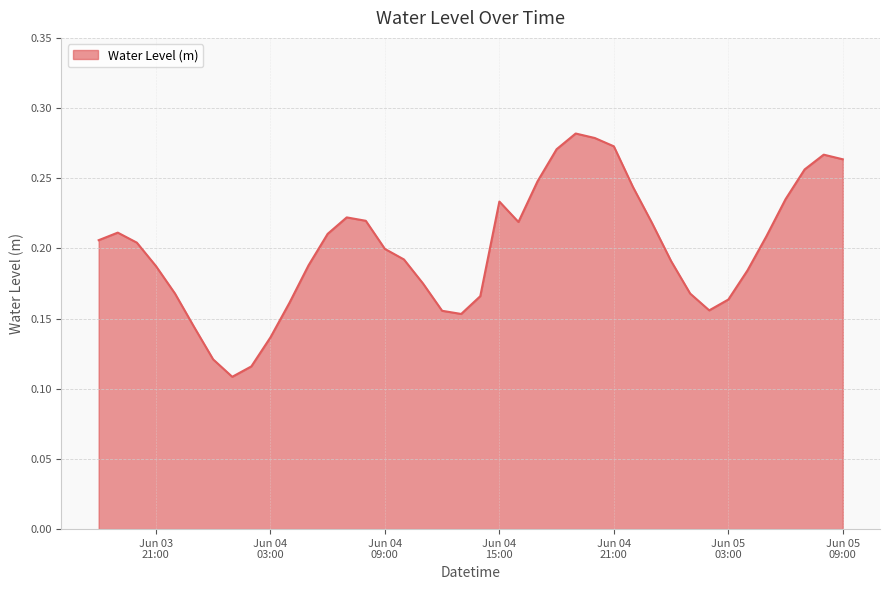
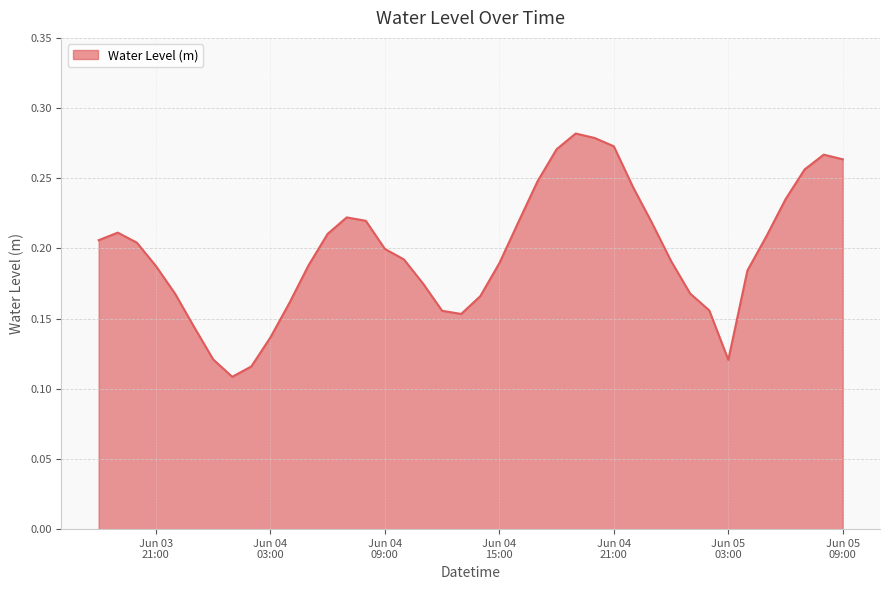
Jun 04 15:00: 0.233 -> 0.190
Jun 05 03:00: 0.164 -> 0.121
